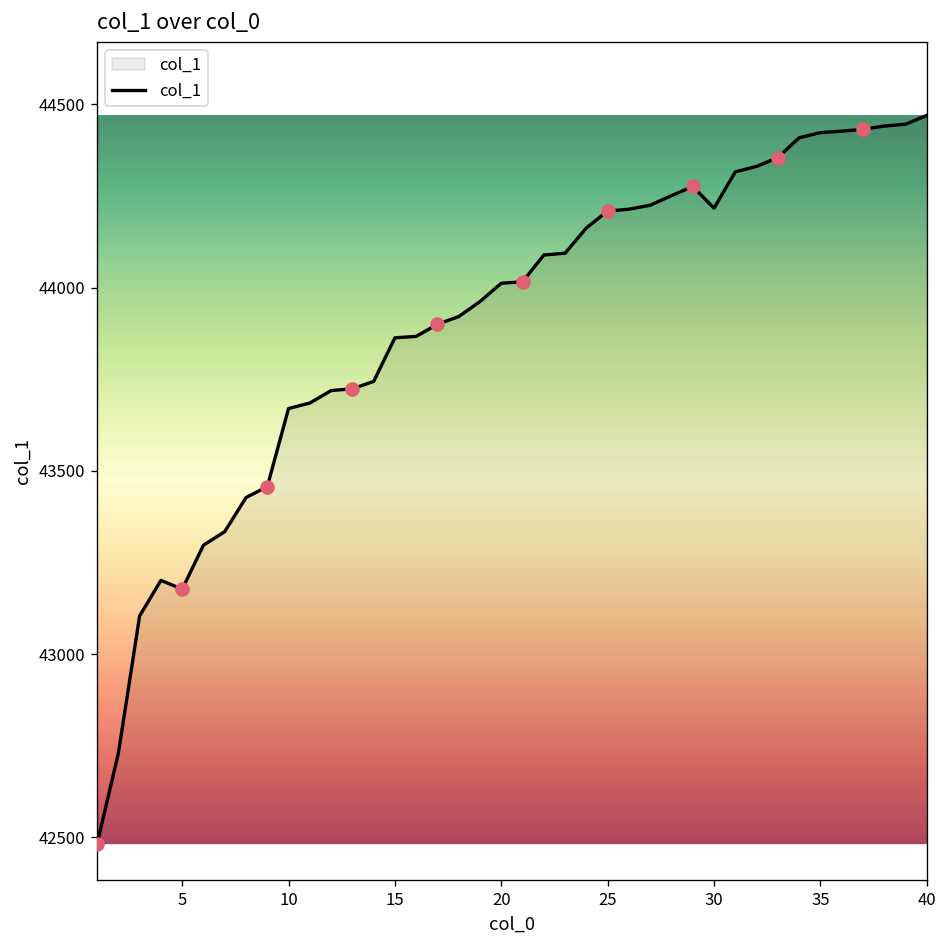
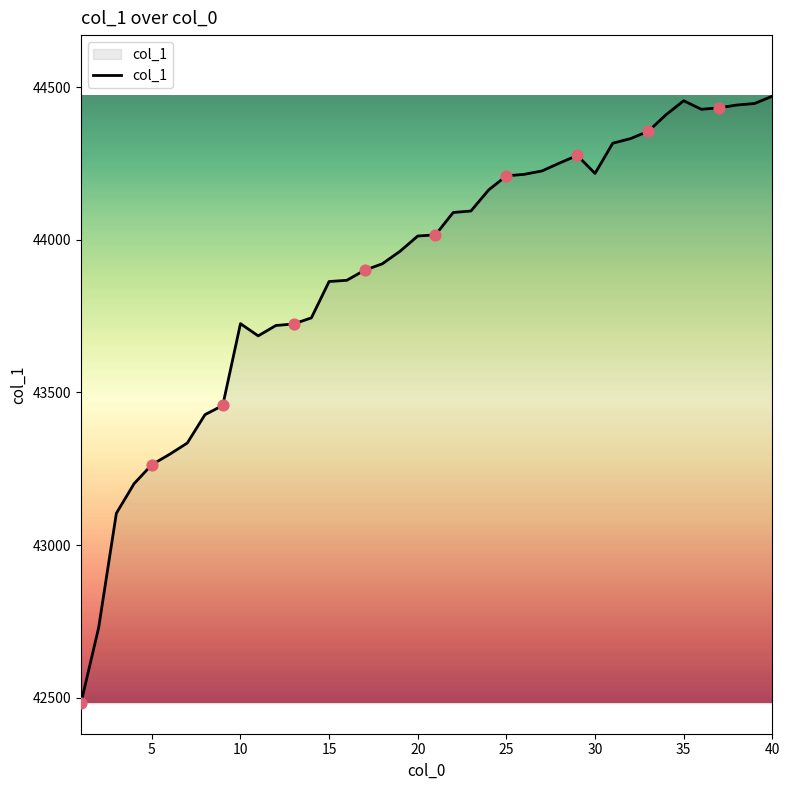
col_1, 5: 43180 -> 43260
col_1, 10: 43670 -> 43730
col_1, 35: 44420 -> 44460
